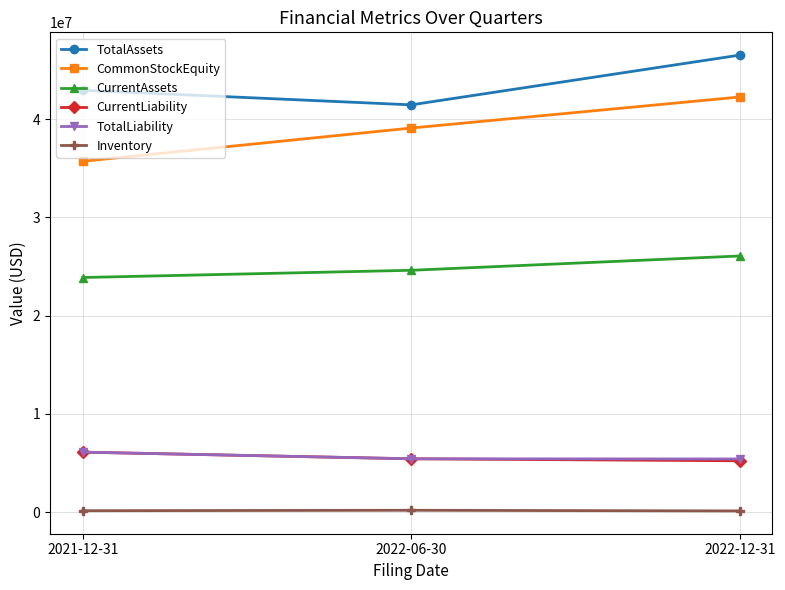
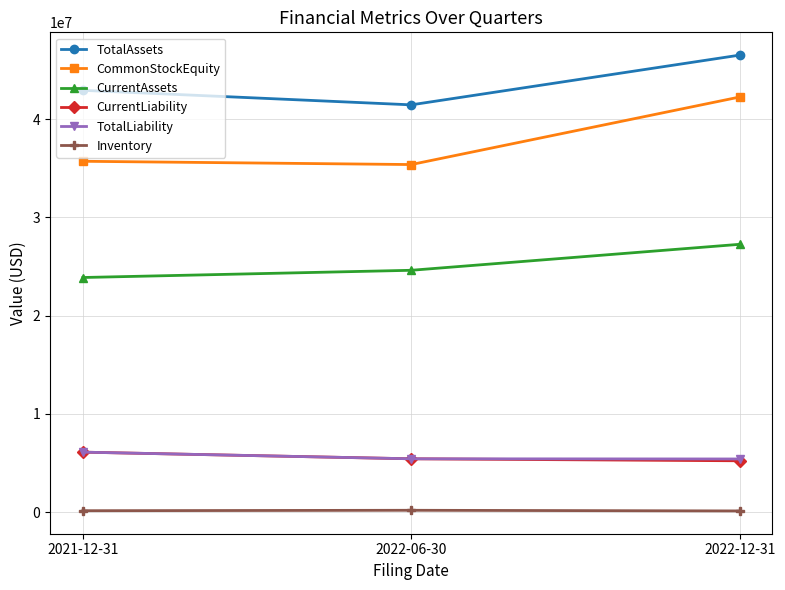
CommonStockEquity, 2022-06-30: 39000000 -> 35000000
CurrentAssets, 2022-12-31: 26000000 -> 27000000
